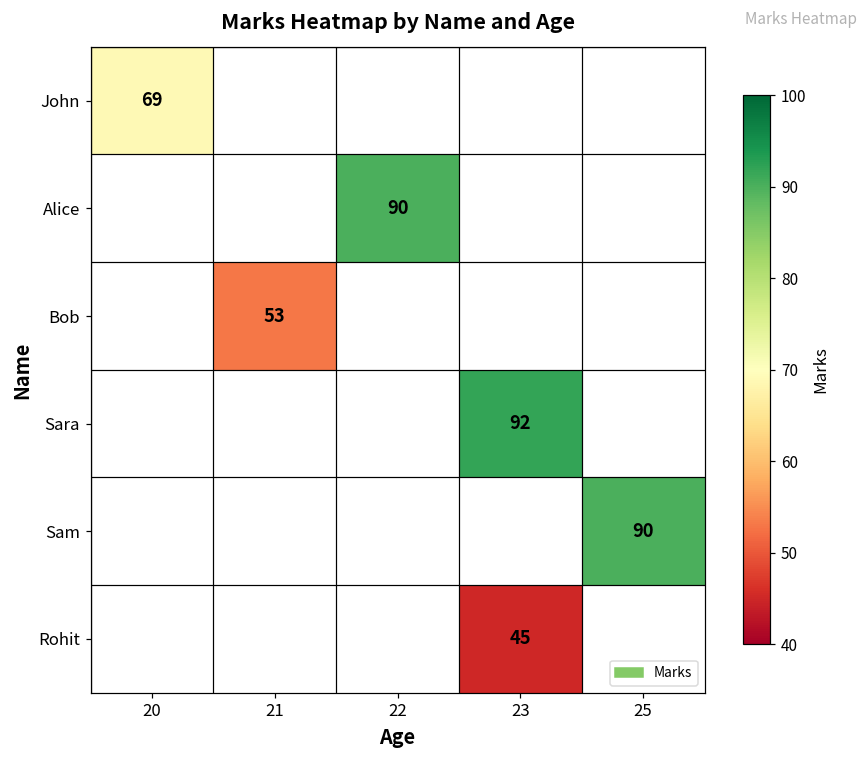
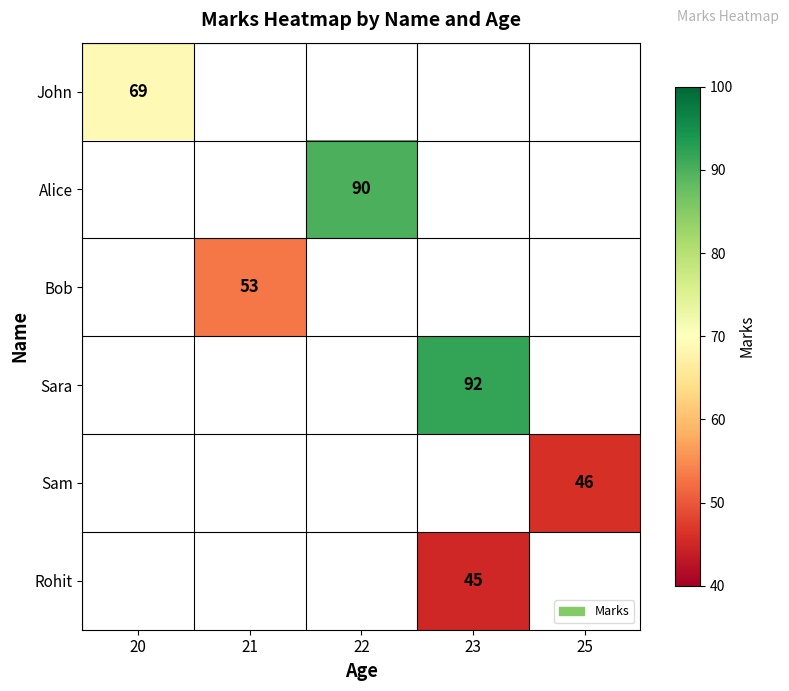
Sam, 25: 90 -> 46
